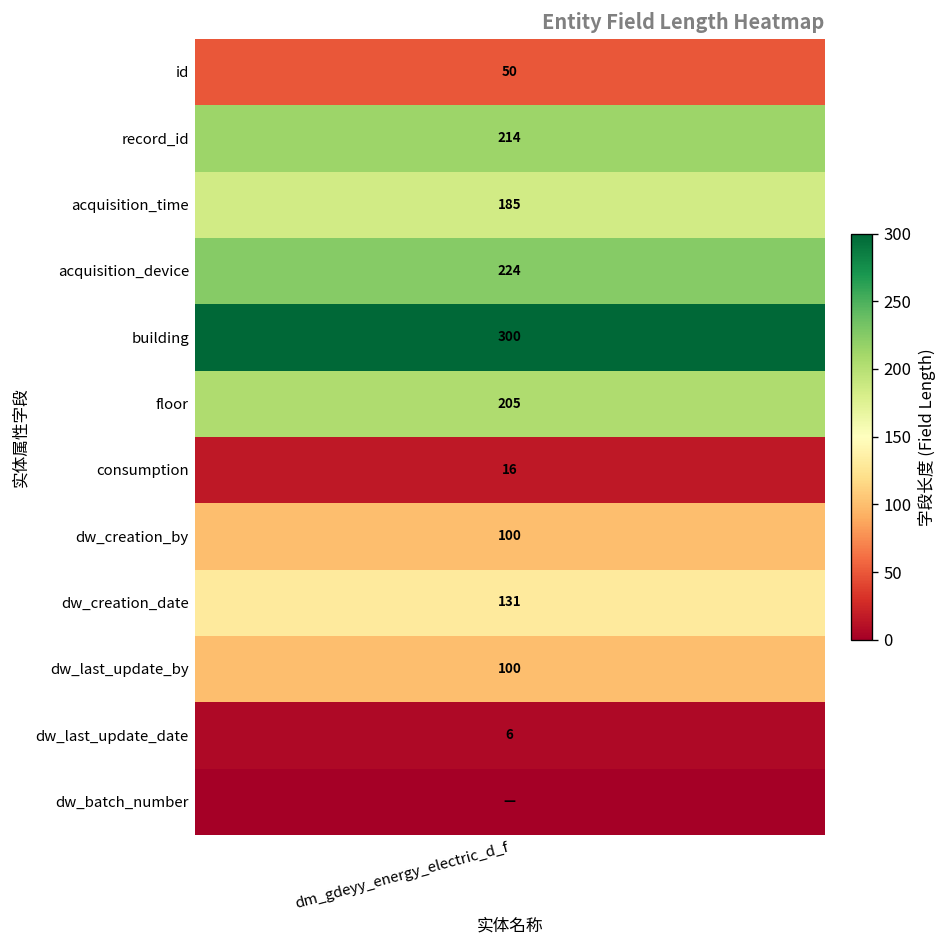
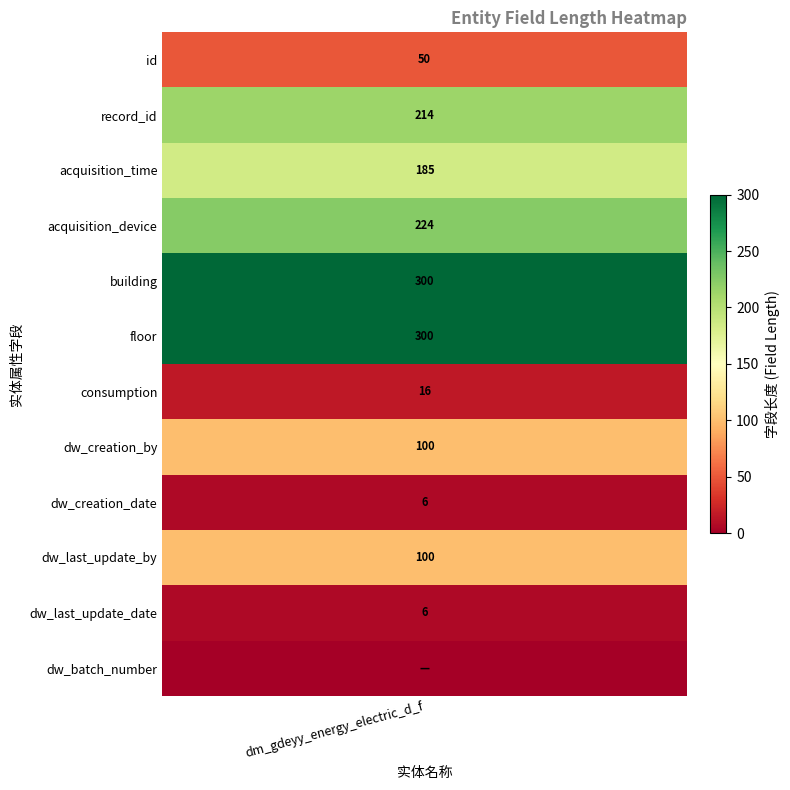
floor, dm_gdeyy_energy_electric_d_f: 205 -> 300
dw_creation_date, dm_gdeyy_energy_electric_d_f: 131 -> 6
